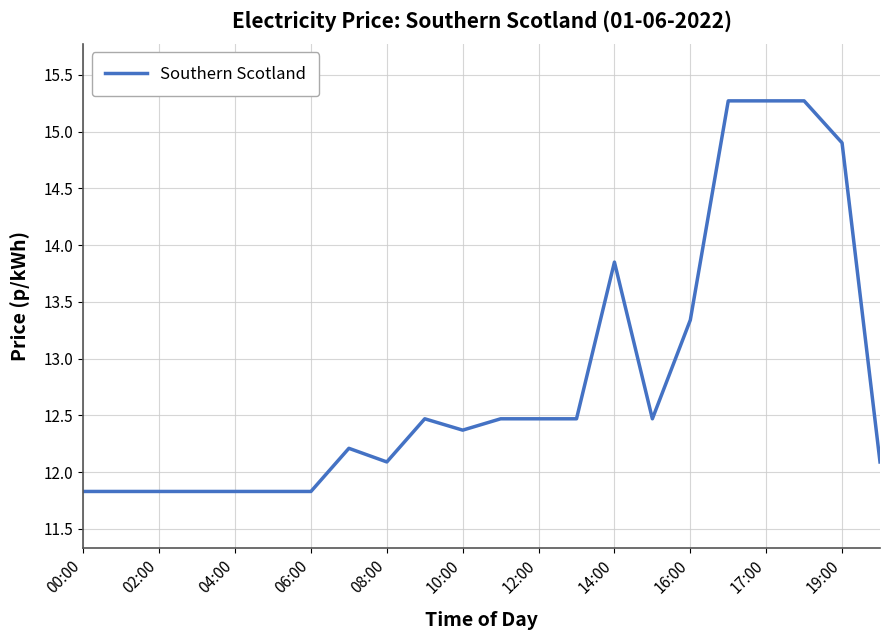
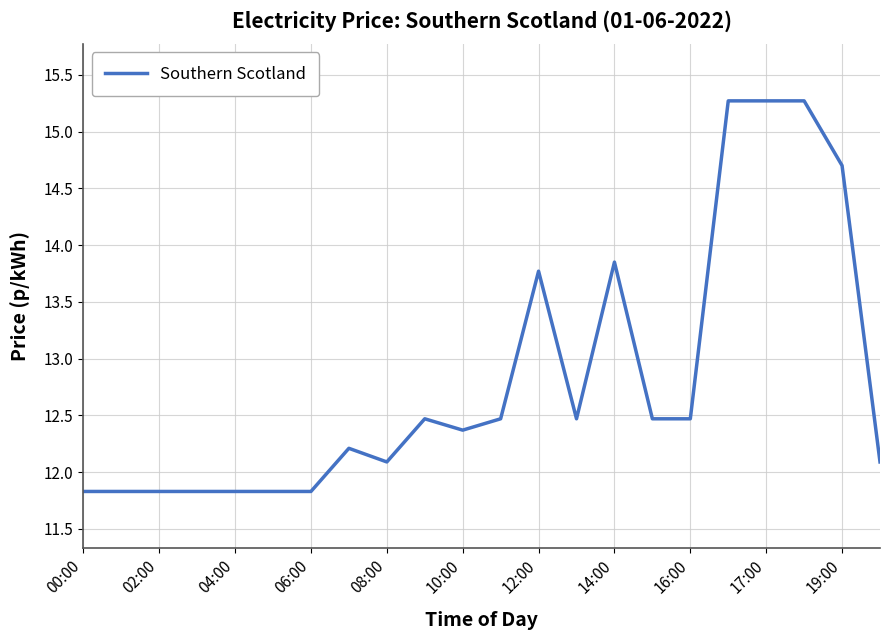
12:00: 12.47 -> 13.77
16:00: 13.34 -> 12.47
19:00: 14.9 -> 14.7
